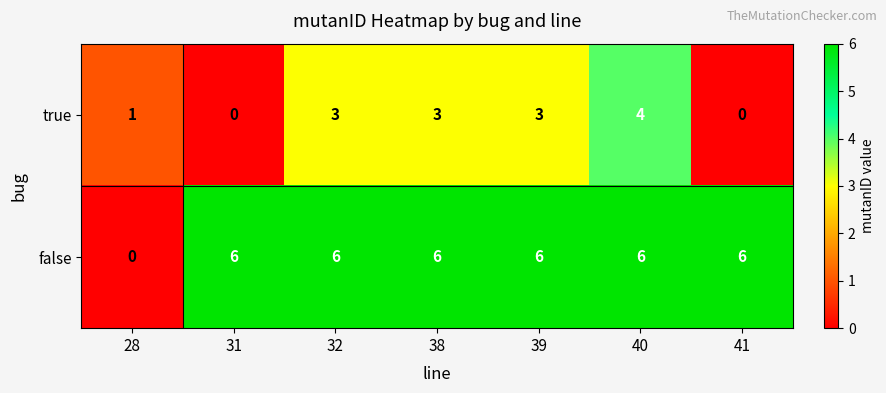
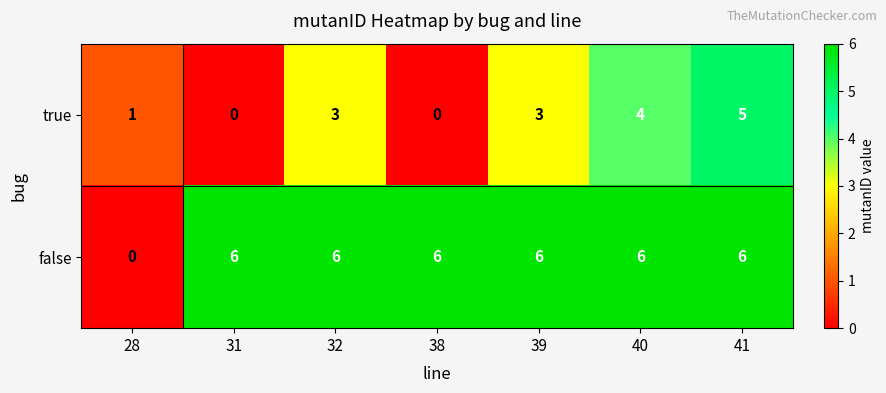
true, 38: 3 -> 0
true, 41: 0 -> 5
